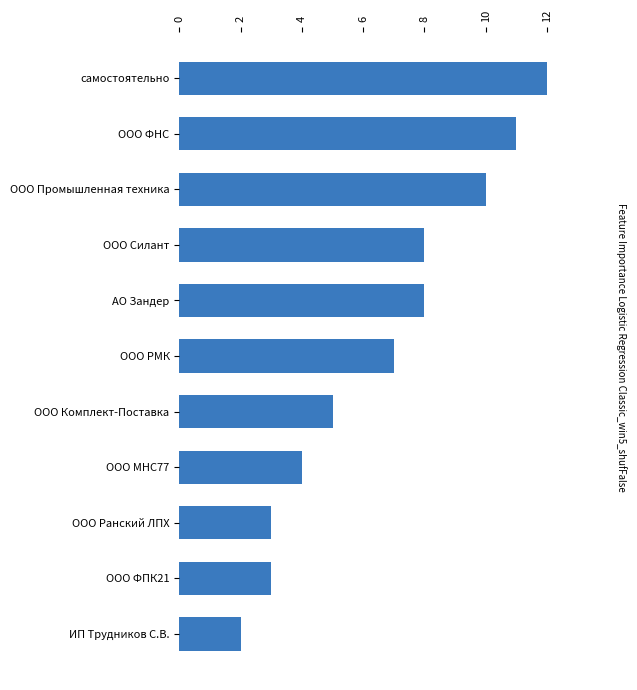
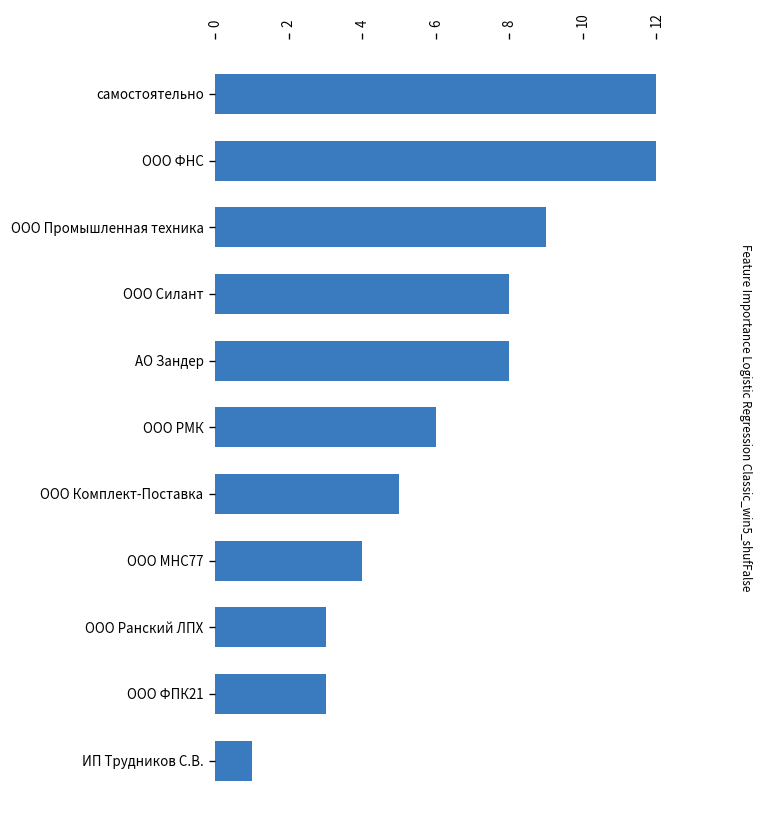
ООО ФНС: 11 -> 12
ООО Промышленная техника: 10 -> 9
ООО РМК: 7 -> 6
ИП Трудников С.В.: 2 -> 1
